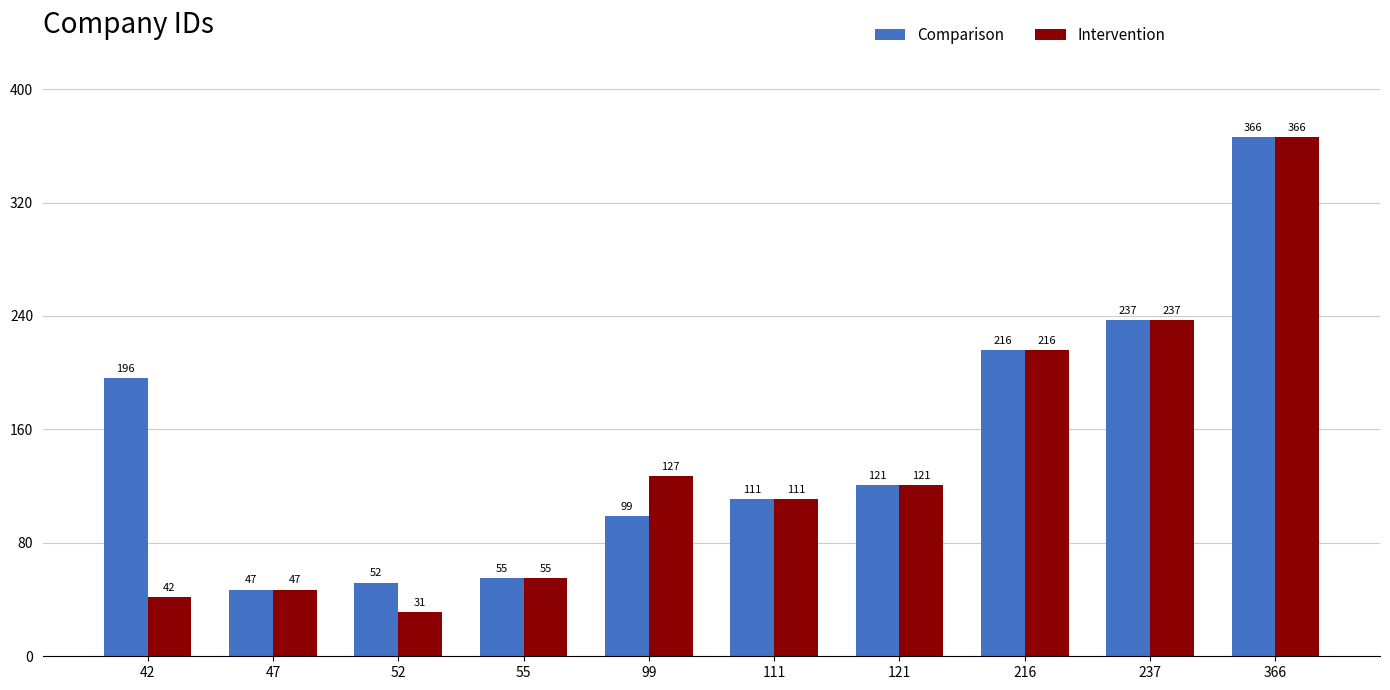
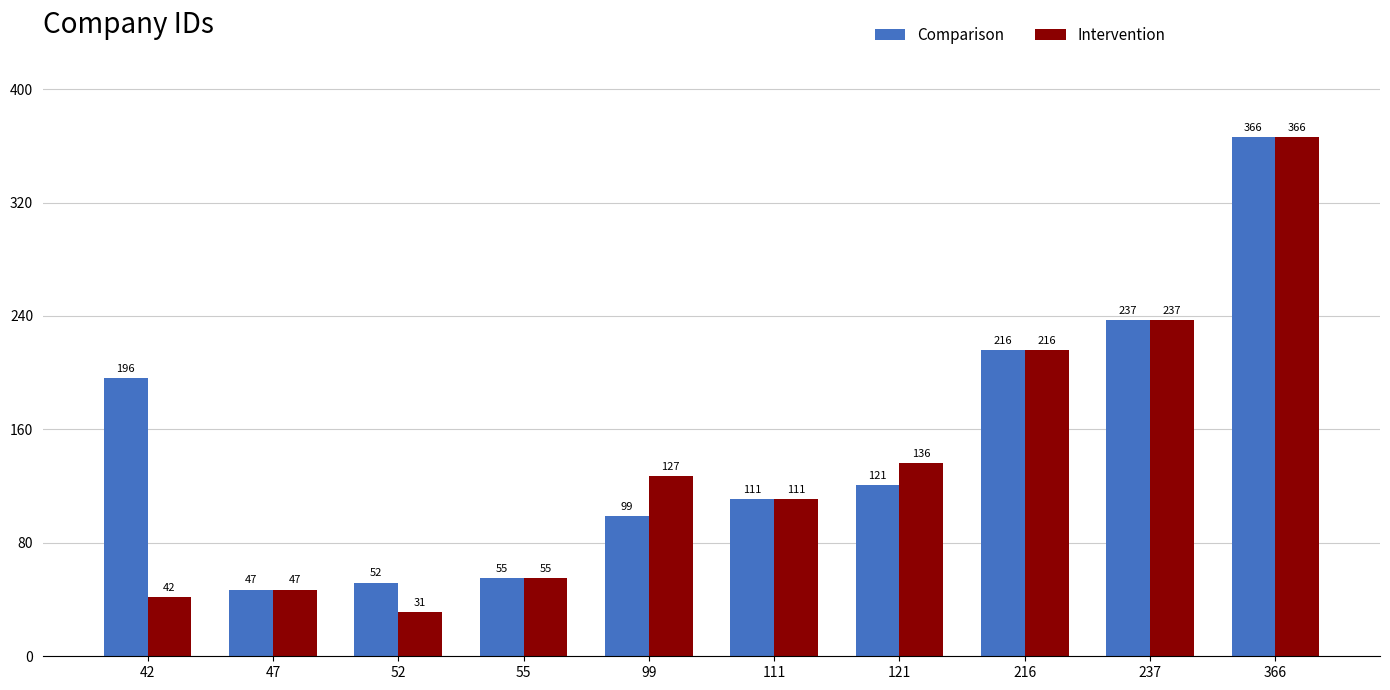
Intervention, 121: 121 -> 136
